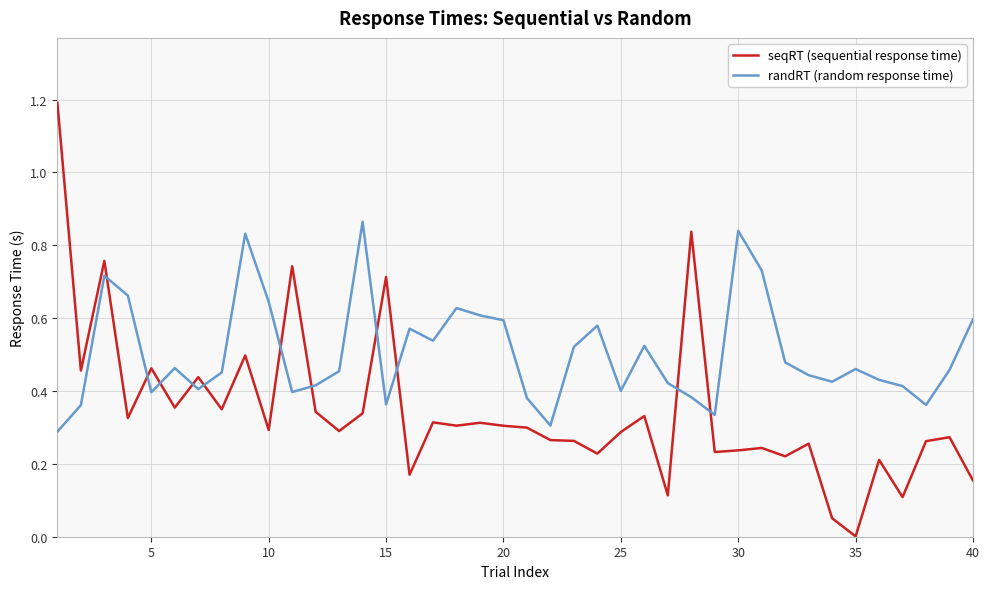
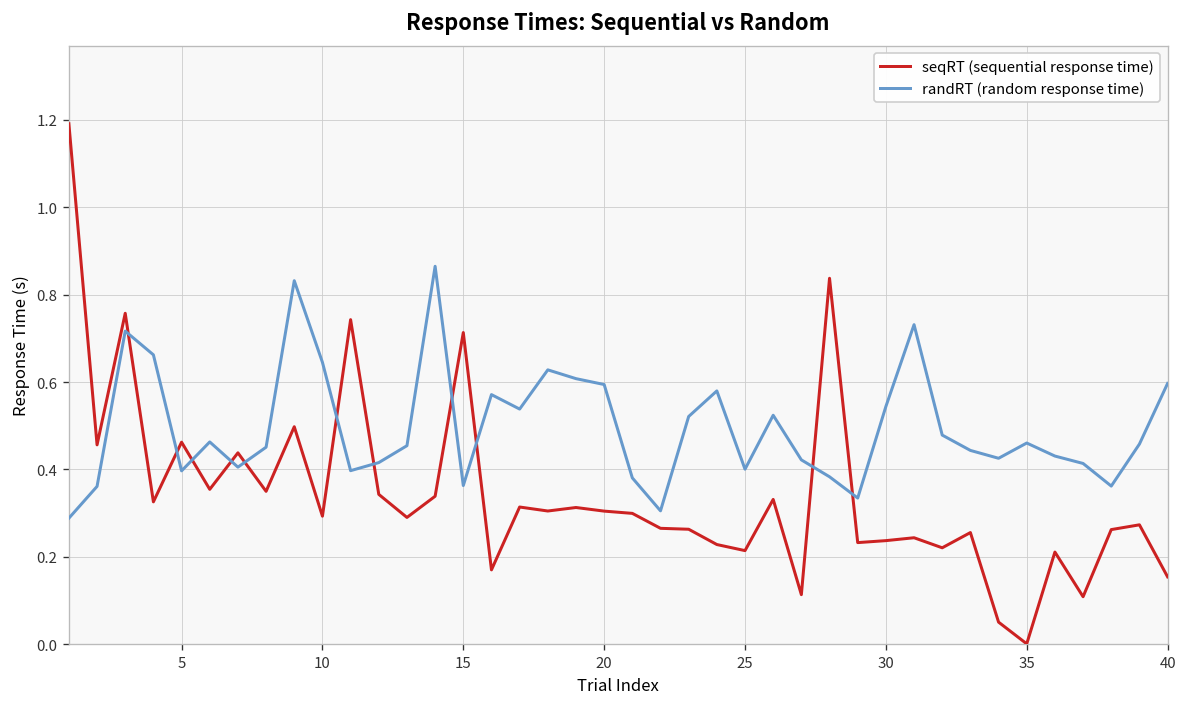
seqRT (sequential response time), 25: 0.29 -> 0.21
randRT (random response time), 30: 0.84 -> 0.54
